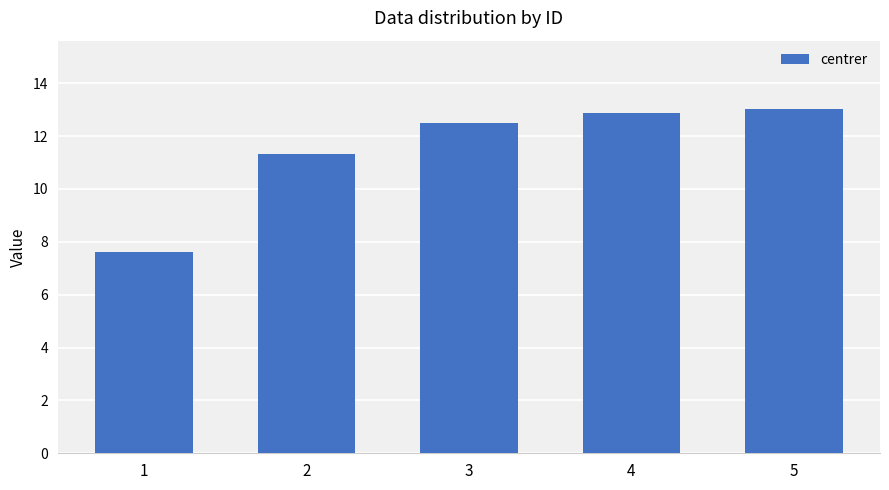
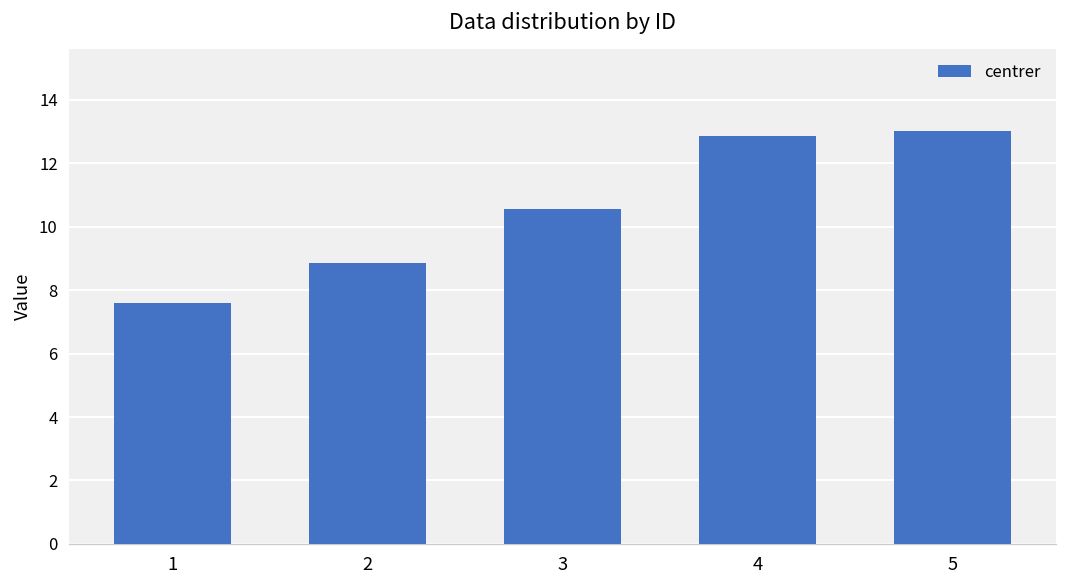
2: 11.3 -> 8.9
3: 12.5 -> 10.6
